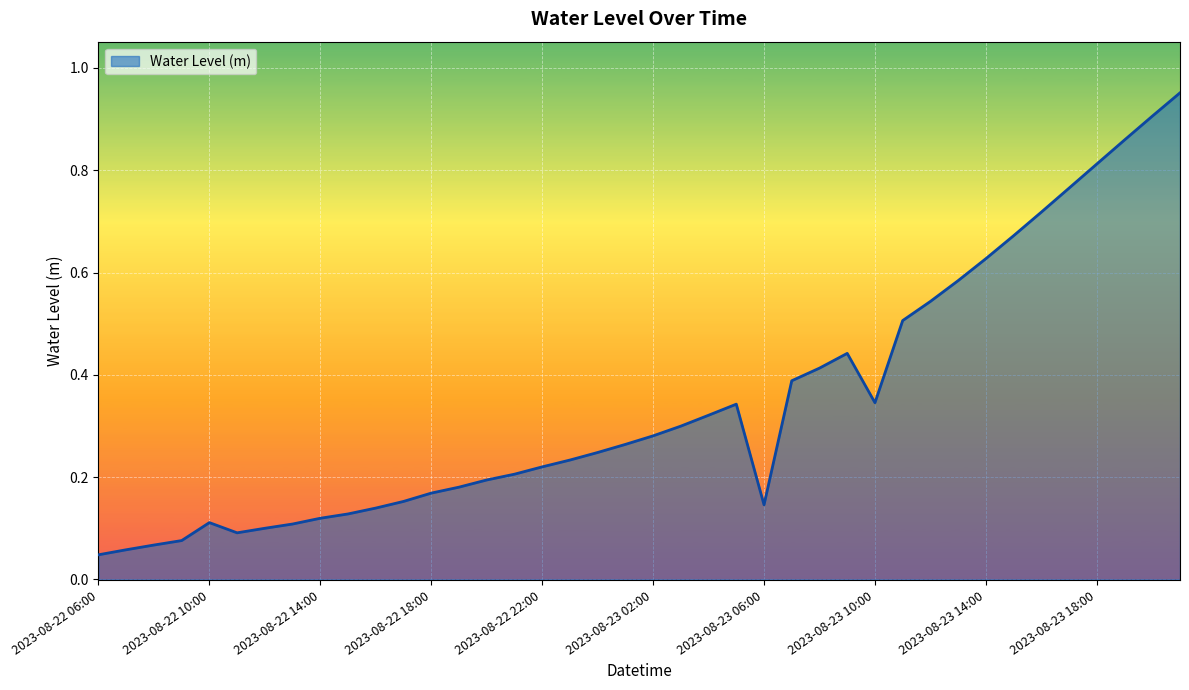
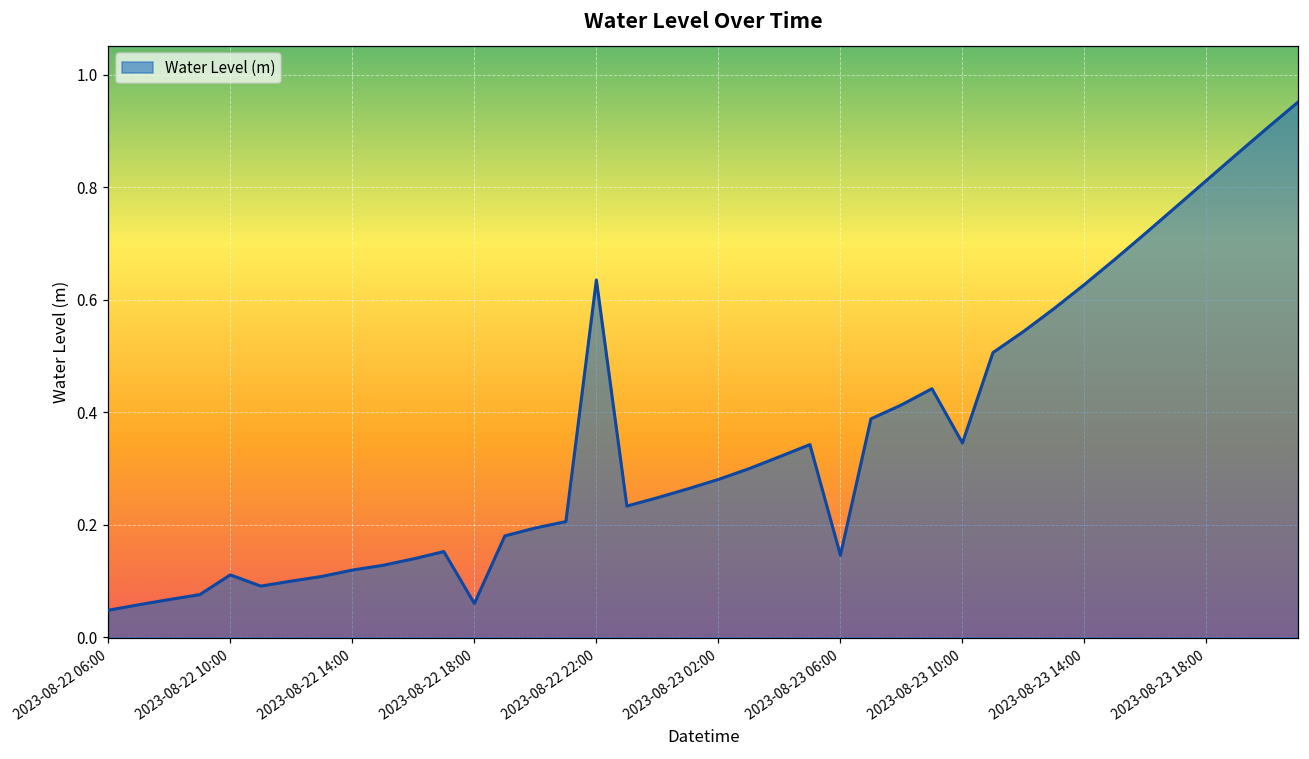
2023-08-22 18:00: 0.17 -> 0.06
2023-08-22 22:00: 0.22 -> 0.64
